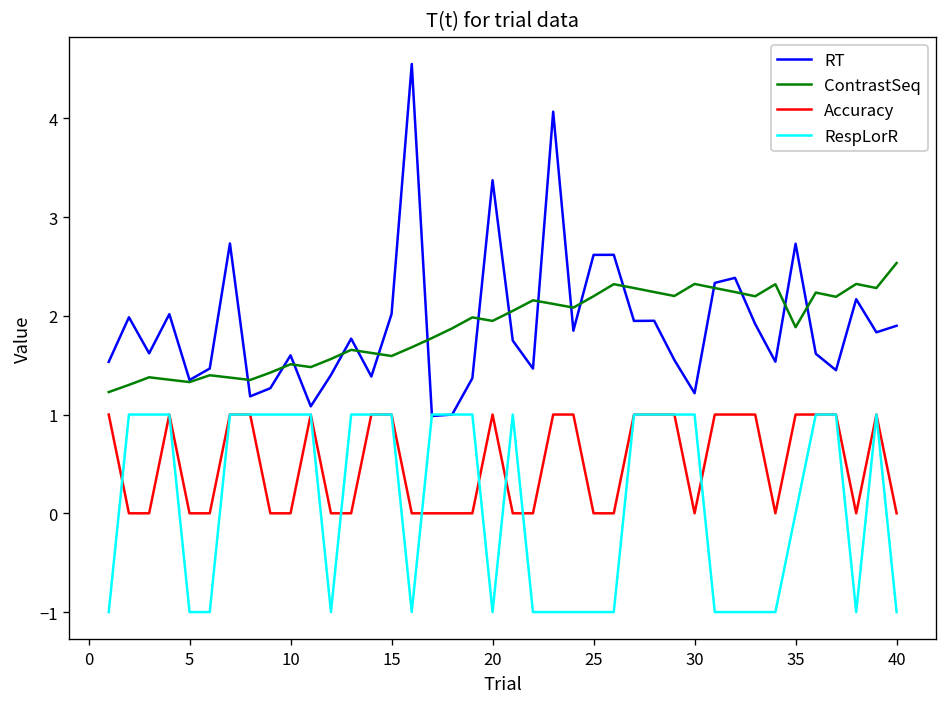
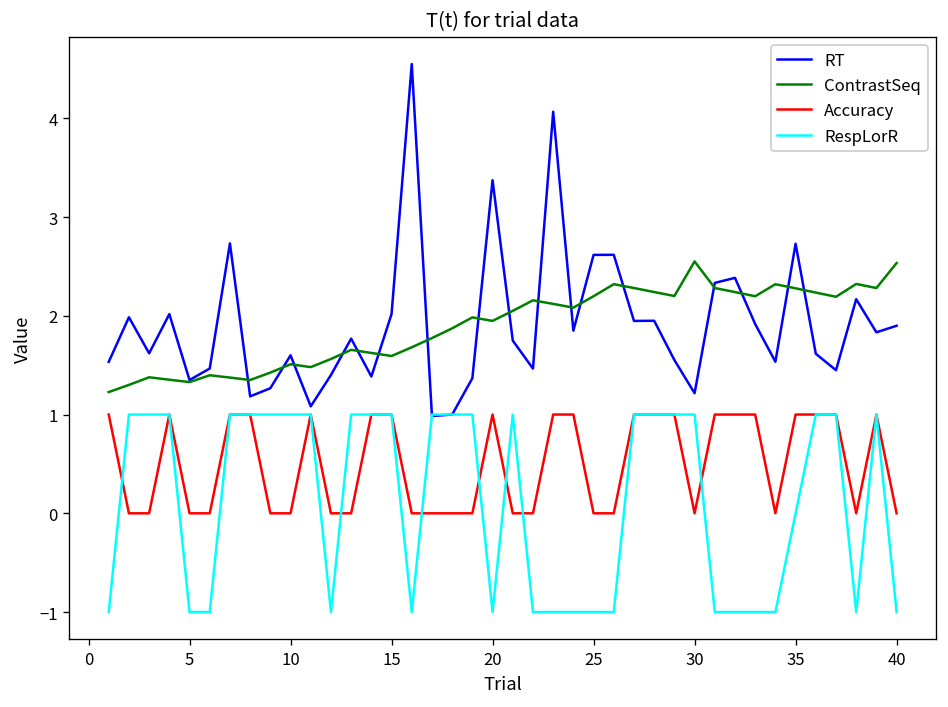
ContrastSeq, 30: 2.3 -> 2.6
ContrastSeq, 35: 1.9 -> 2.3
